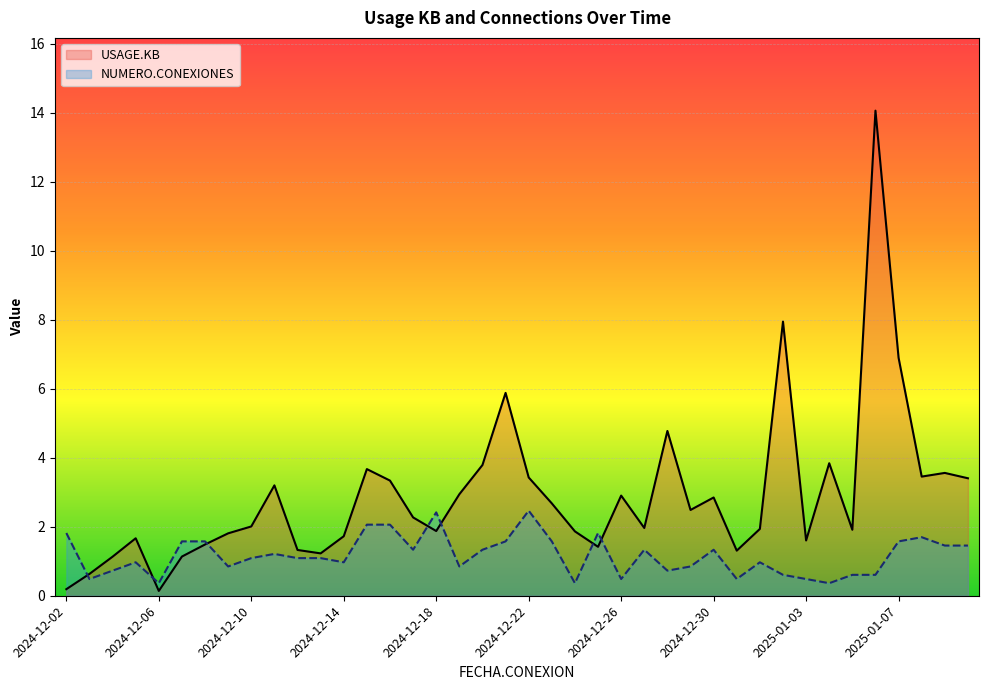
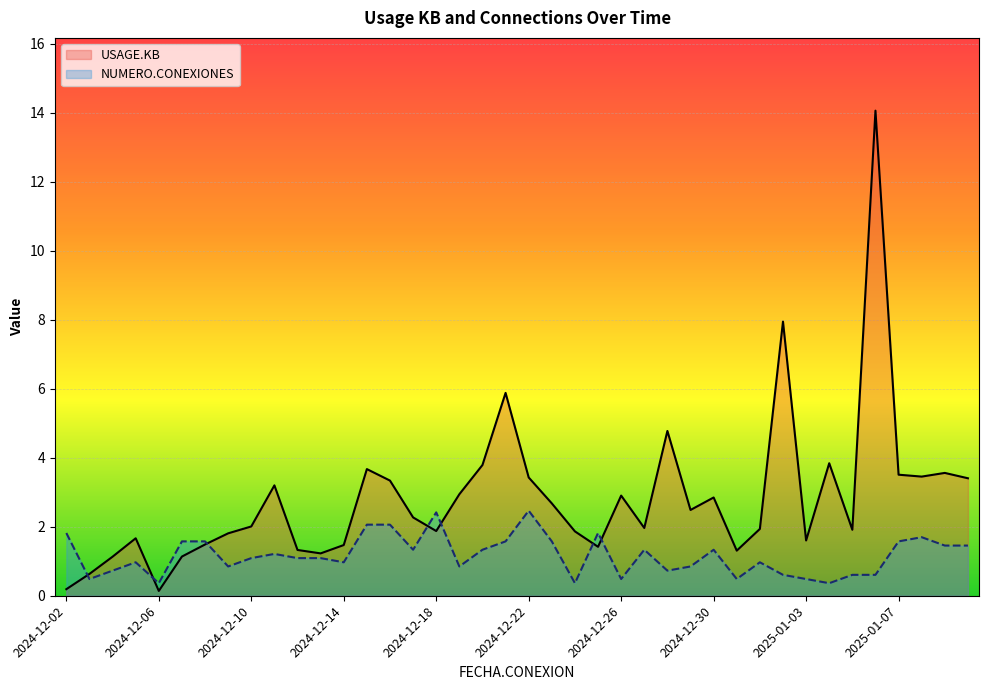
USAGE.KB, 2024-12-14: 1.7 -> 1.5
USAGE.KB, 2025-01-07: 6.9 -> 3.5
